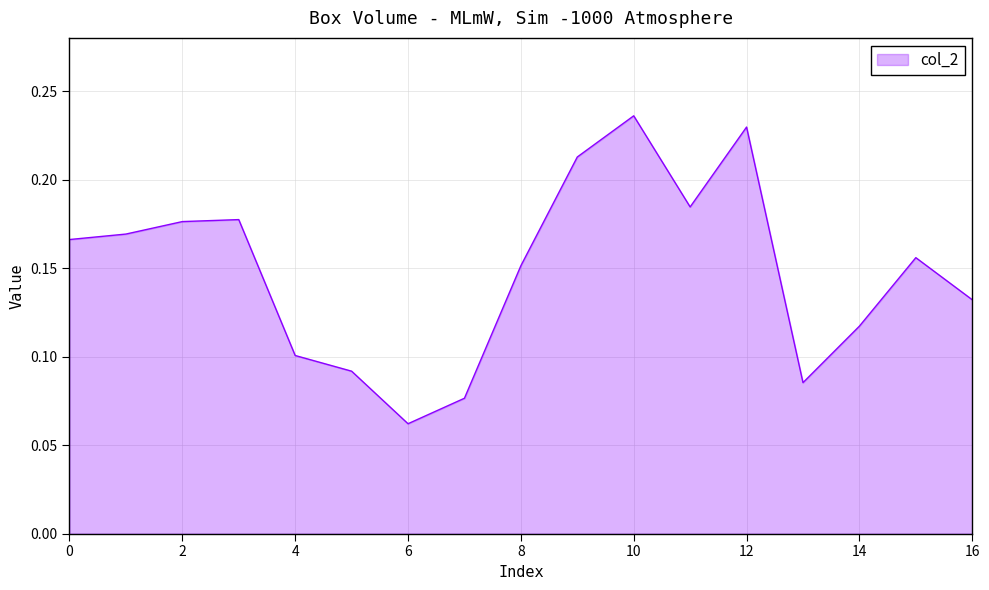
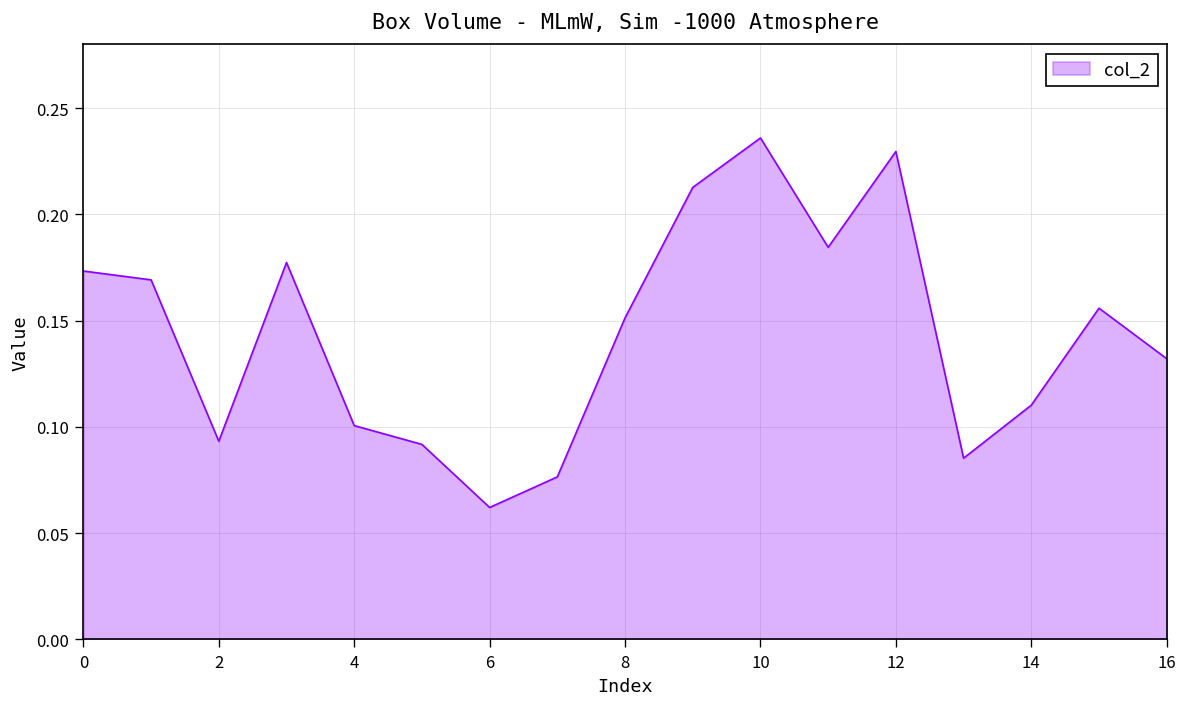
0: 0.166 -> 0.173
2: 0.176 -> 0.093
14: 0.117 -> 0.110
